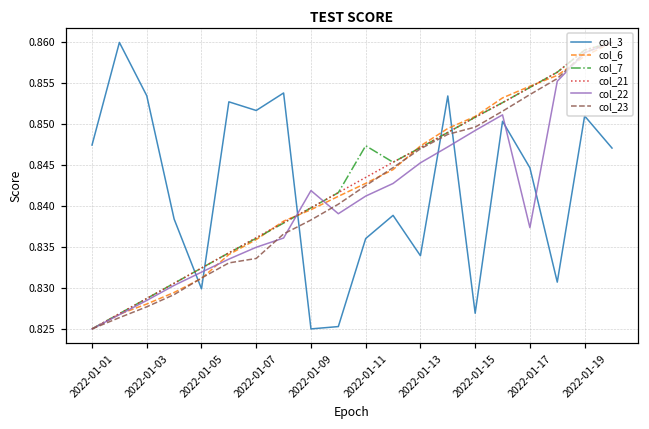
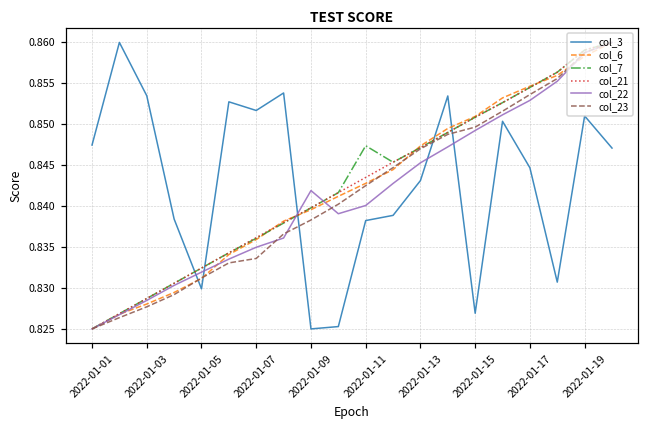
col_3, 2022-01-11: 0.836 -> 0.838
col_22, 2022-01-11: 0.841 -> 0.840
col_3, 2022-01-13: 0.834 -> 0.843
col_22, 2022-01-17: 0.837 -> 0.853
